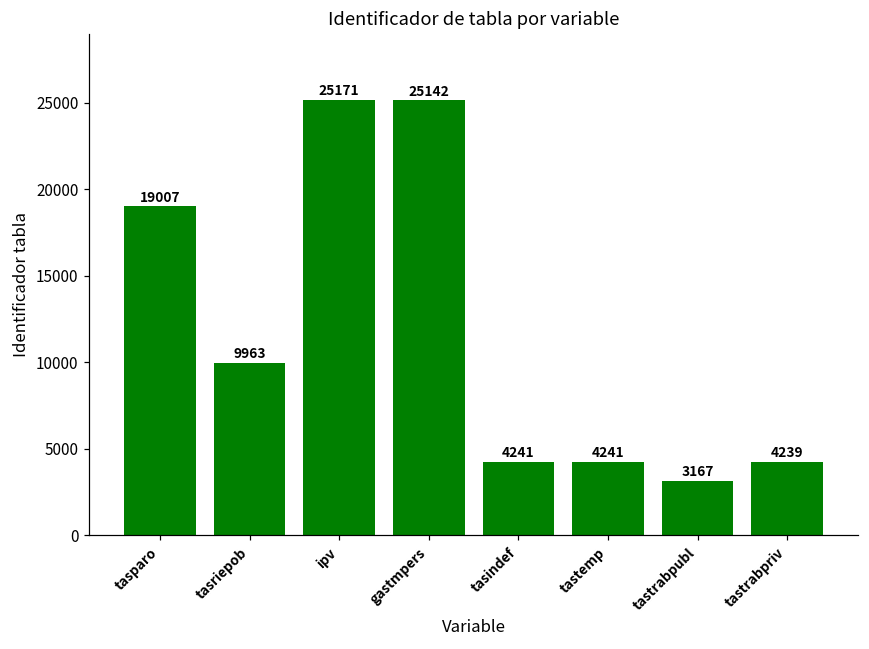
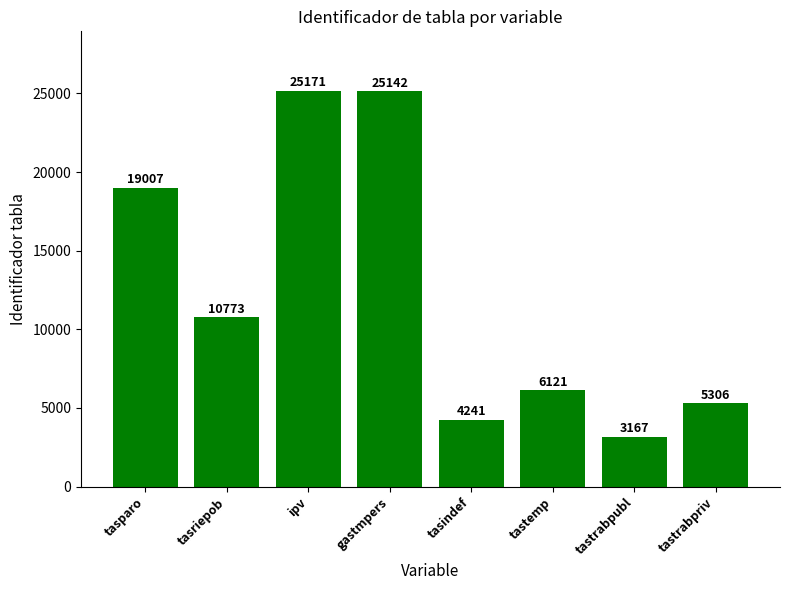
tasriepob: 9963 -> 10773
tastemp: 4241 -> 6121
tastrabpriv: 4239 -> 5306
